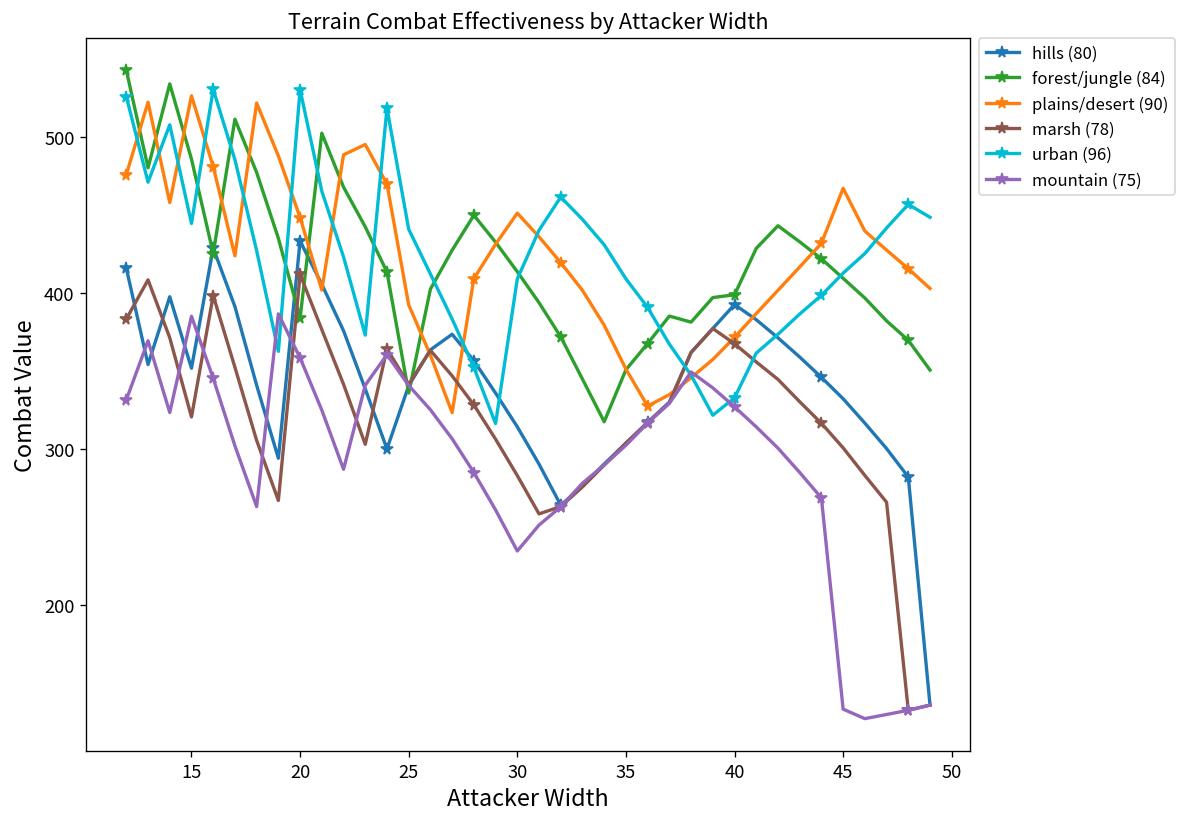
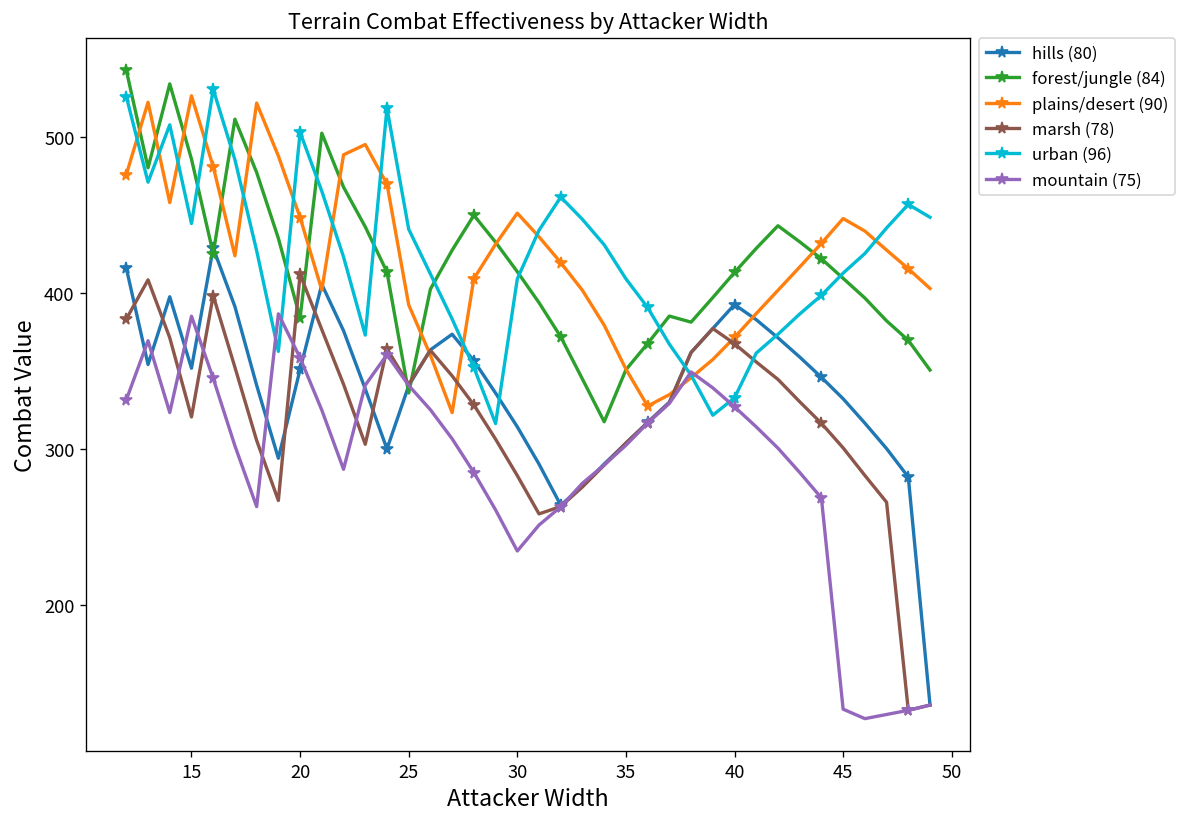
hills (80), 20: 433 -> 351
urban (96), 20: 530 -> 503
forest/jungle (84), 40: 399 -> 413
plains/desert (90), 45: 467 -> 448
